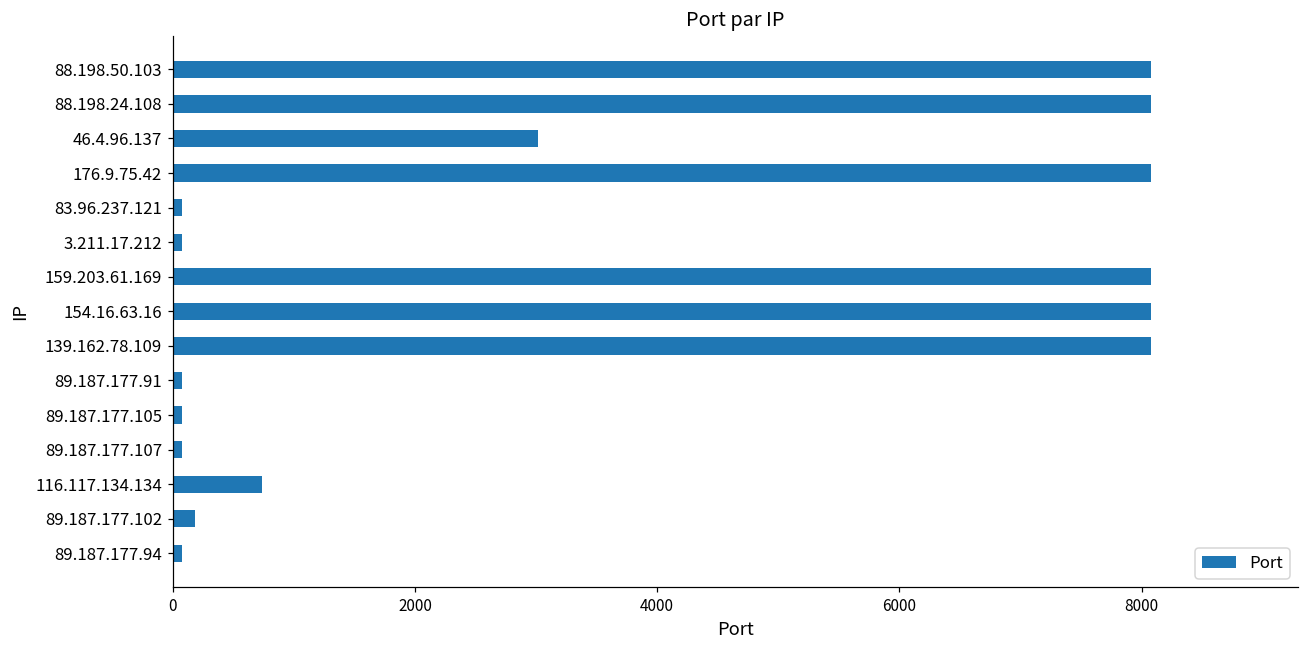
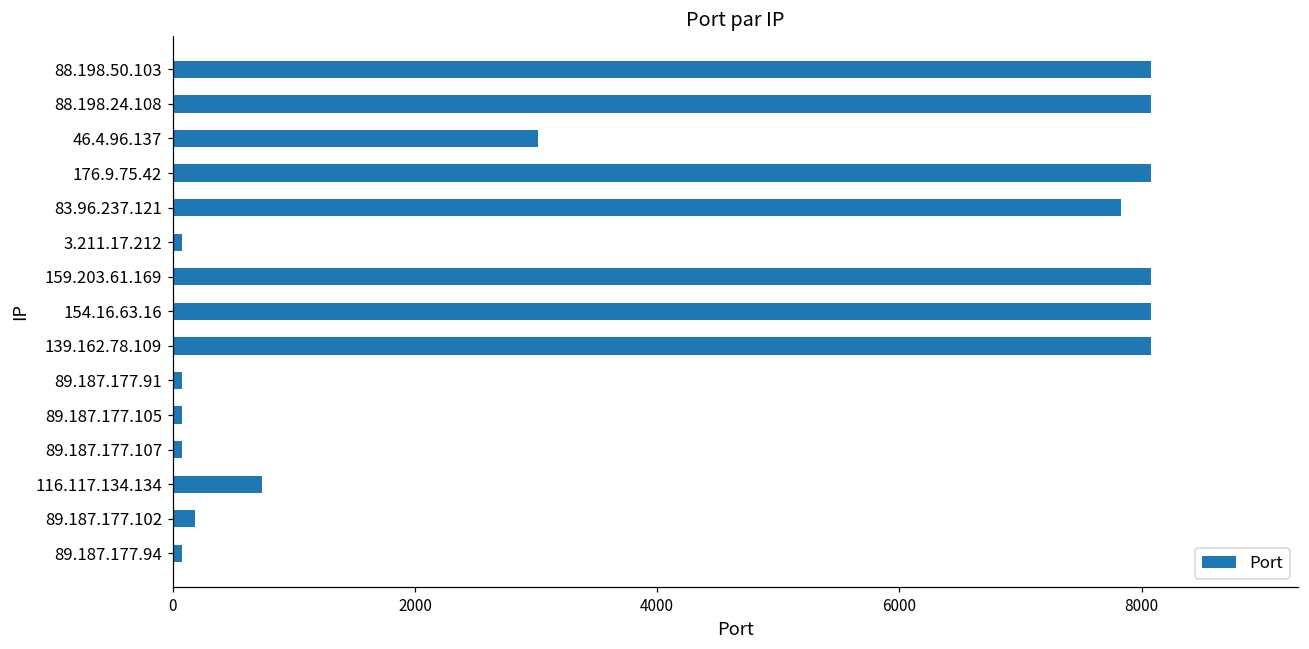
83.96.237.121: 80 -> 7830
